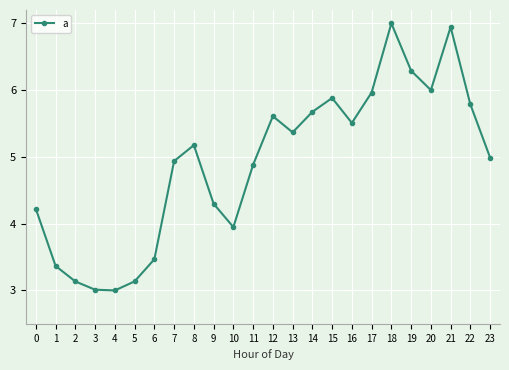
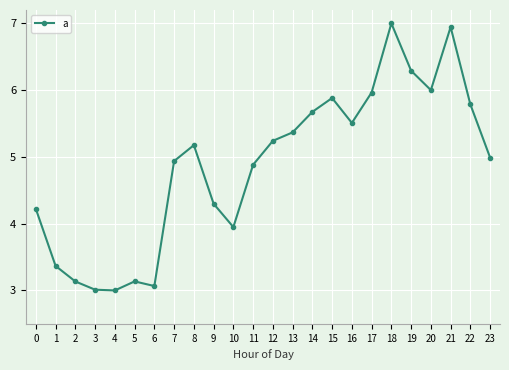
6: 3.5 -> 3.1
12: 5.6 -> 5.2
